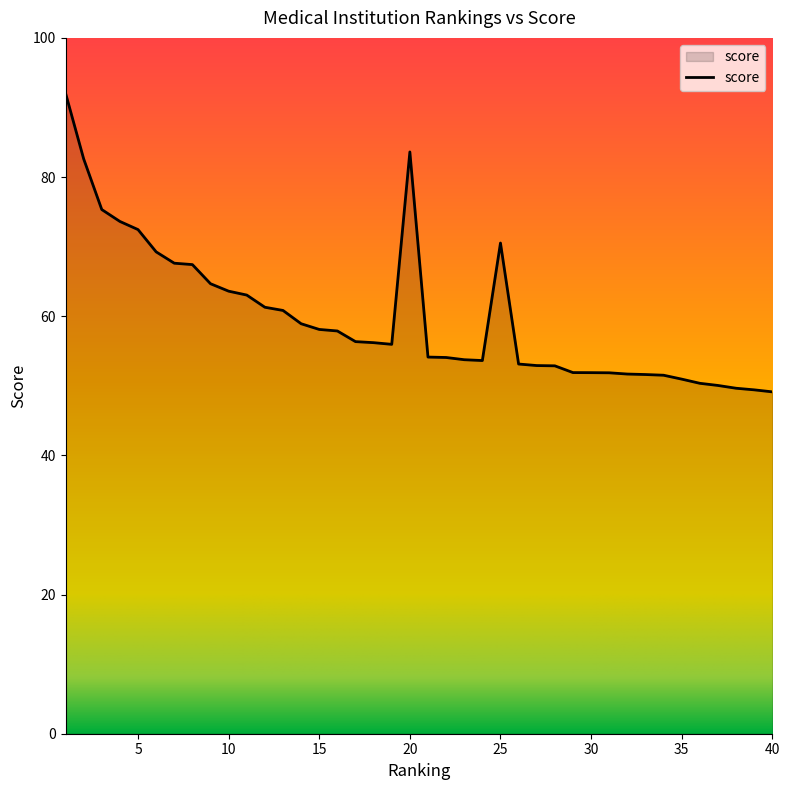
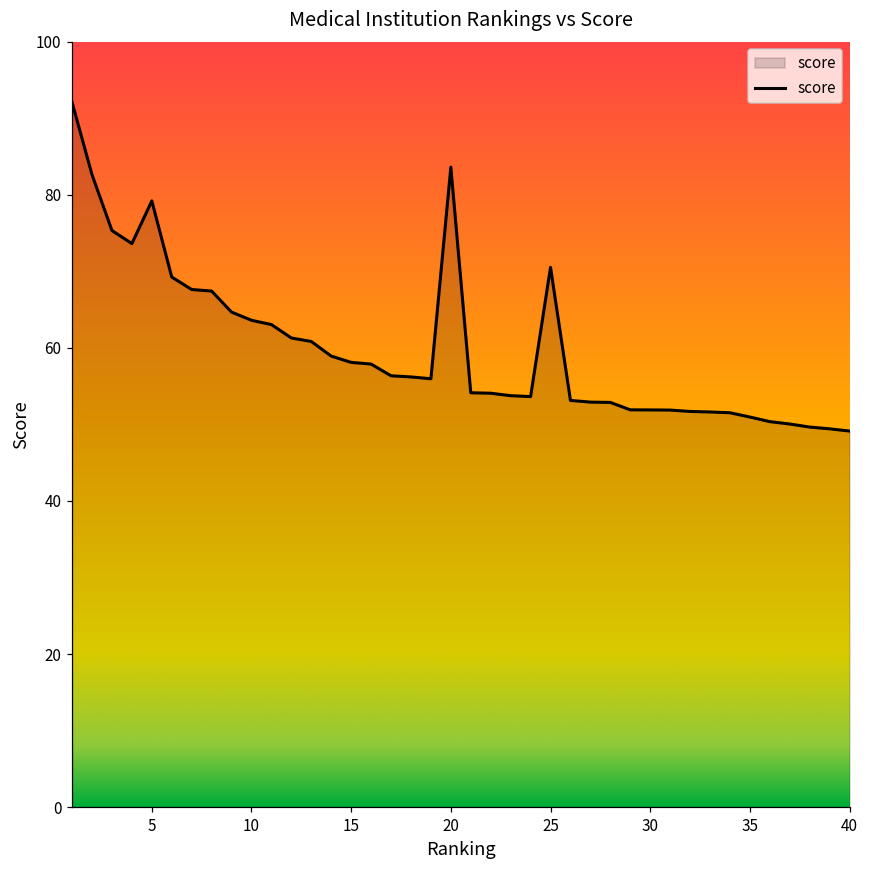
5: 72 -> 79
